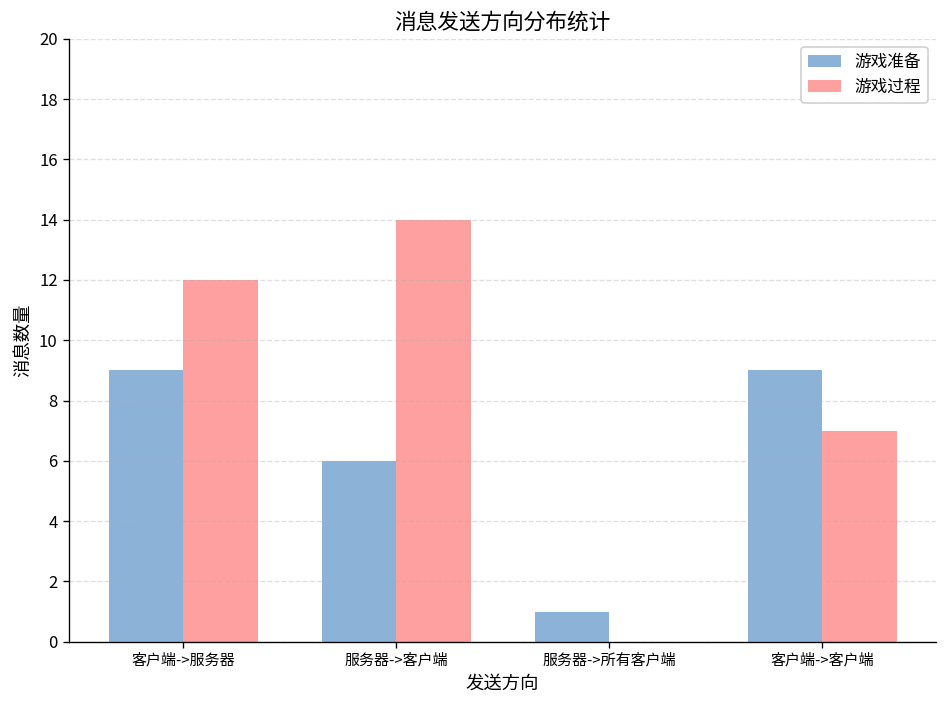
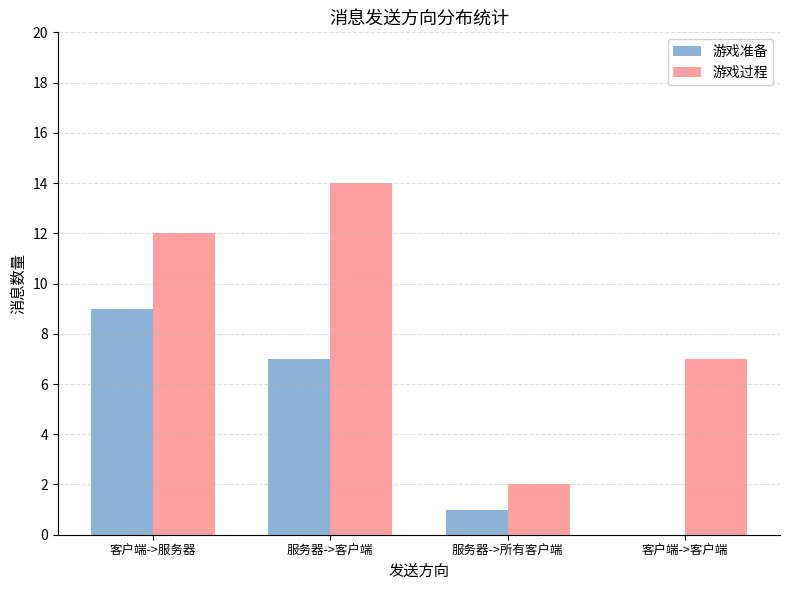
游戏准备, 服务器->客户端: 6 -> 7
游戏过程, 服务器->所有客户端: 0 -> 2
游戏准备, 客户端->客户端: 9 -> 0
